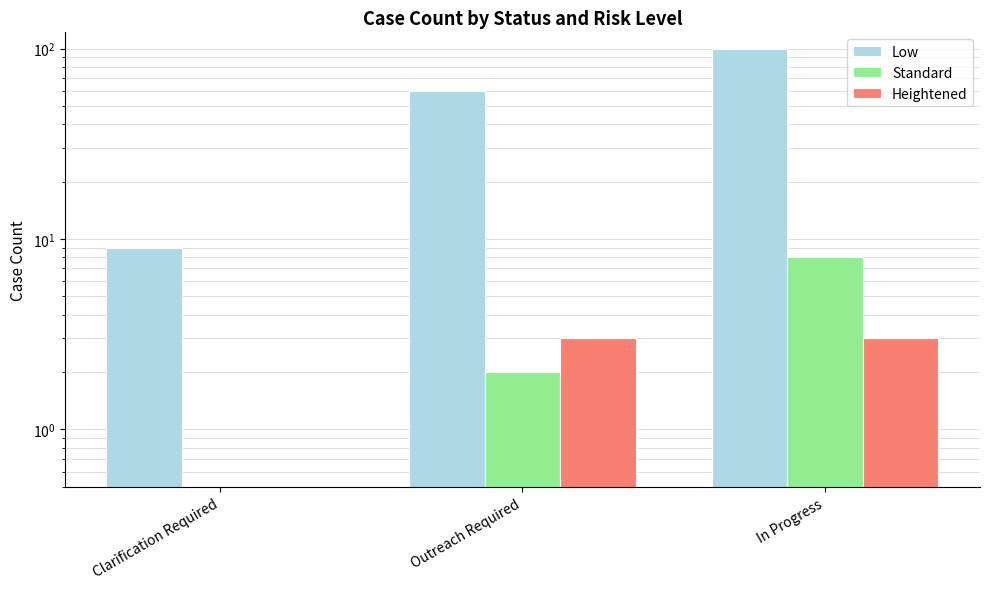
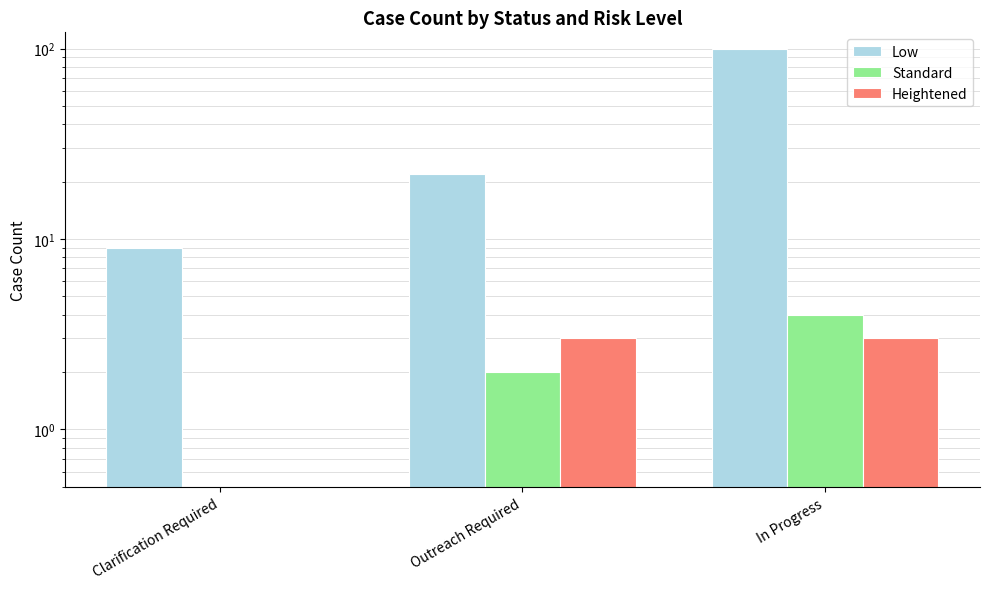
Low, Outreach Required: 60 -> 22
Standard, In Progress: 8 -> 4
